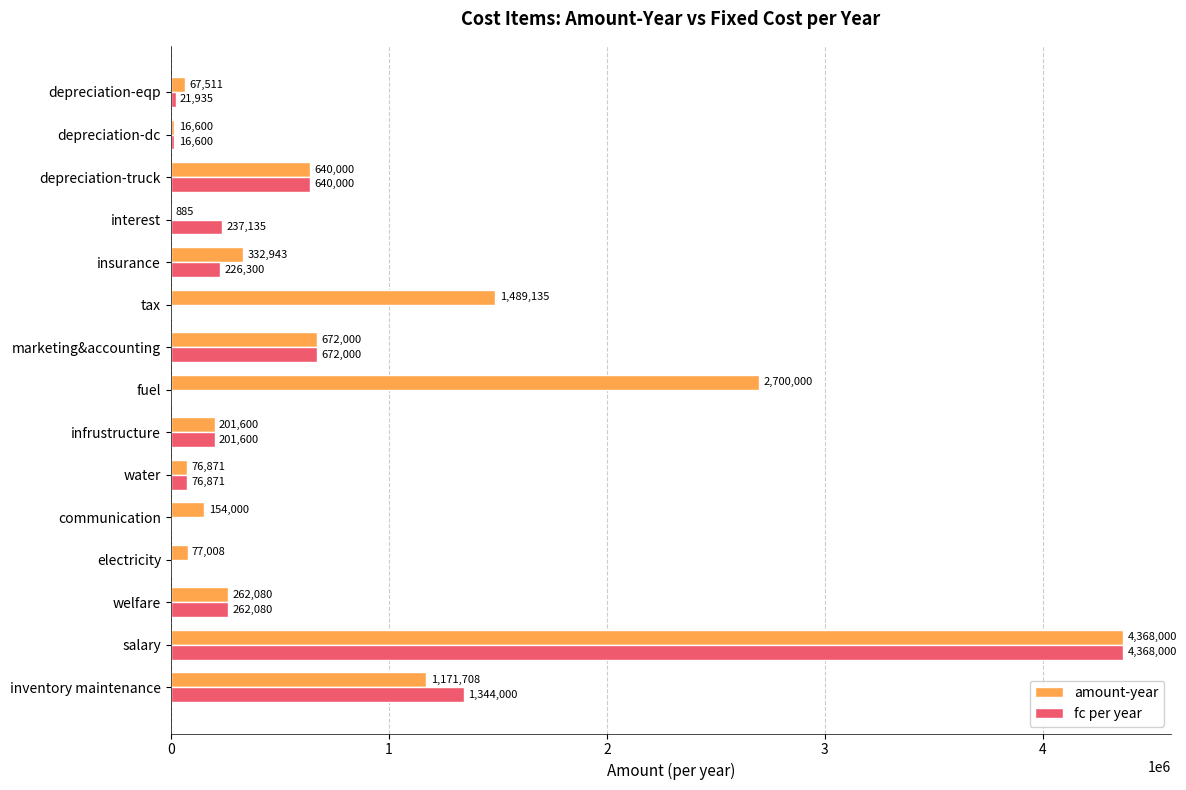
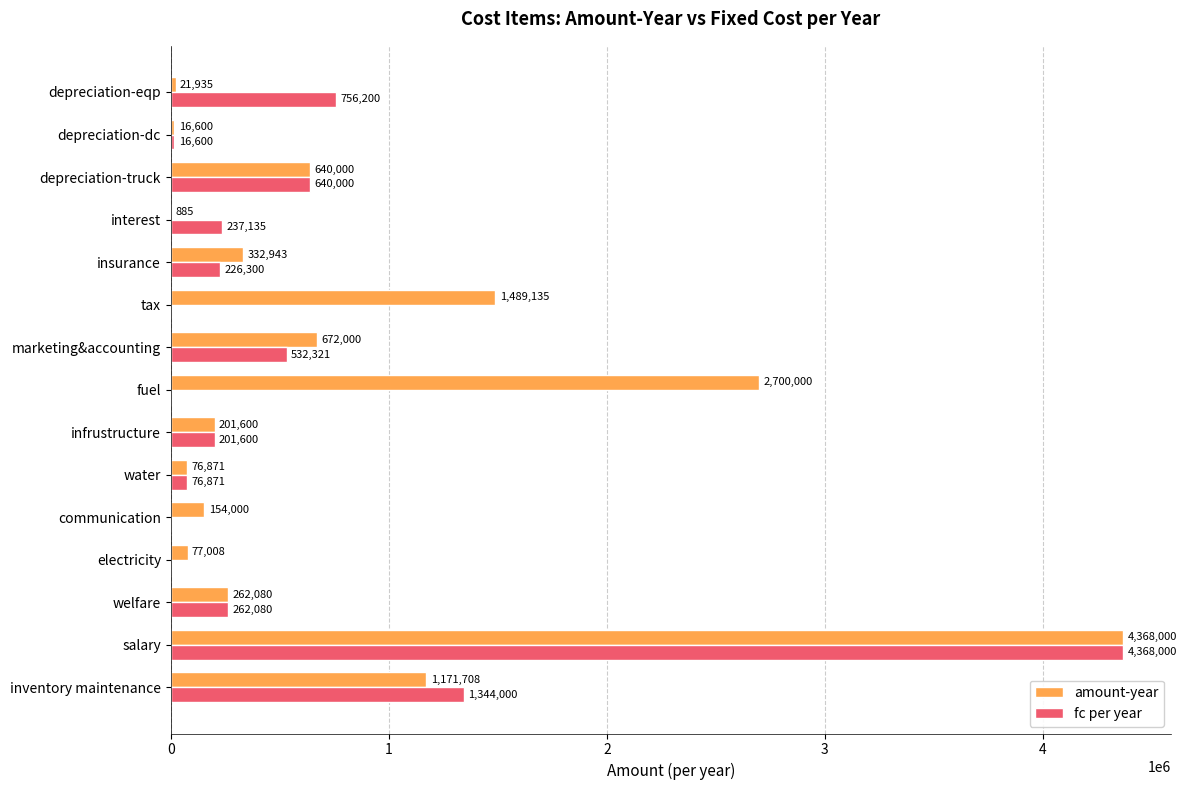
amount-year, depreciation-eqp: 67,511 -> 21,935
fc per year, depreciation-eqp: 21,935 -> 756,200
fc per year, marketing&accounting: 672,000 -> 532,321
